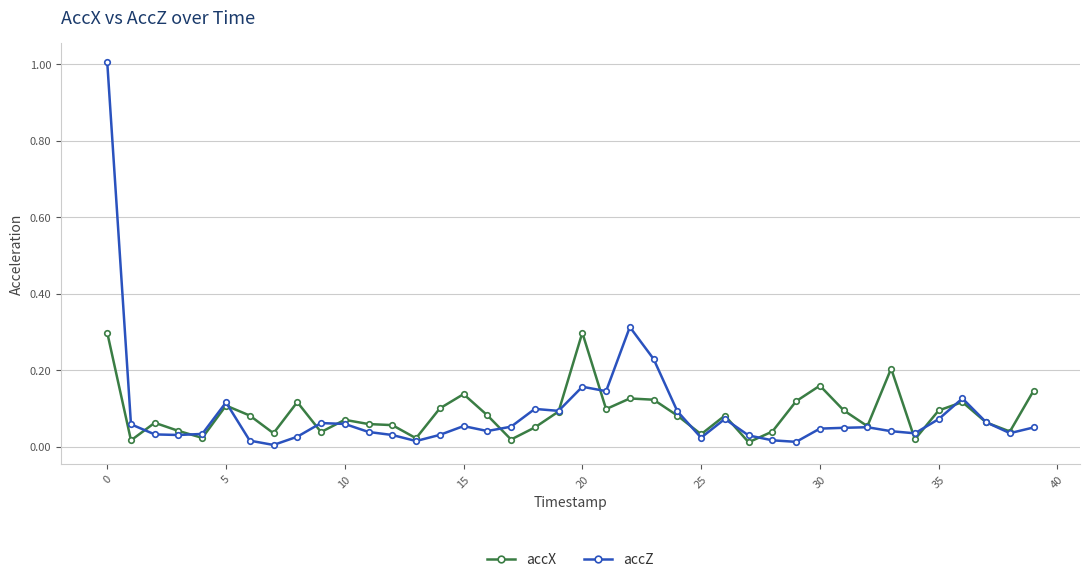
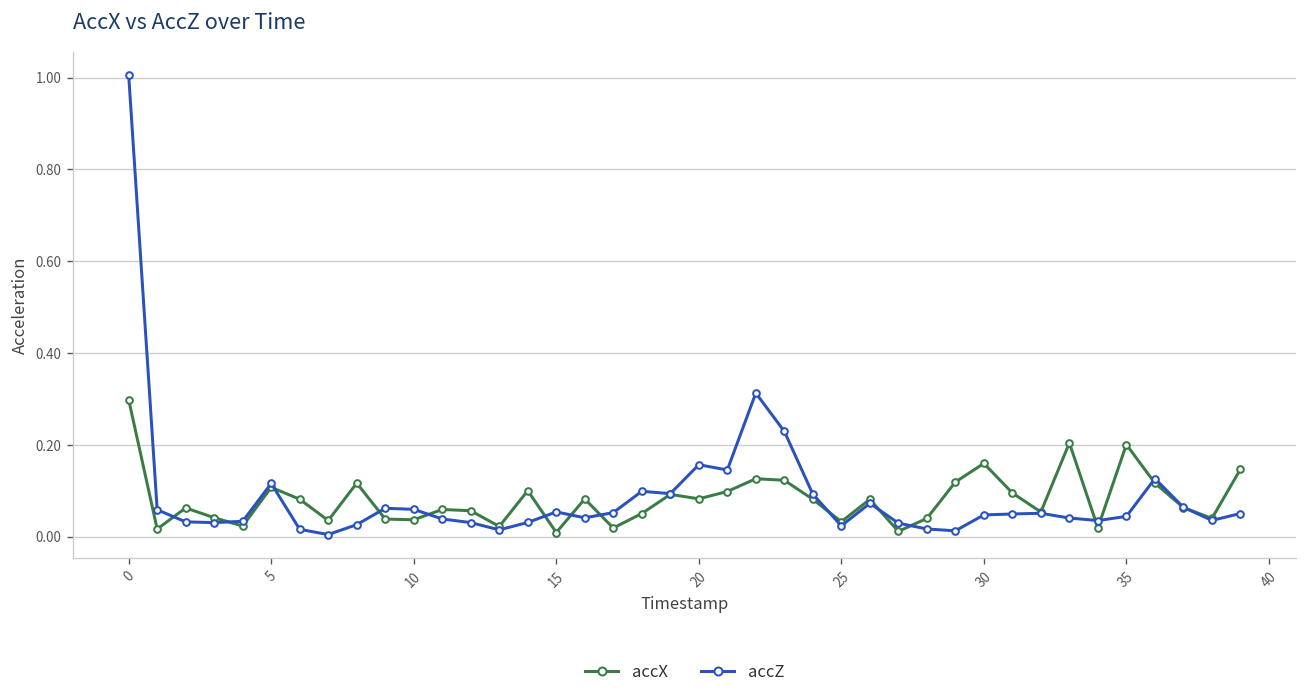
accX, 10: 0.07 -> 0.04
accX, 15: 0.14 -> 0.01
accX, 20: 0.30 -> 0.08
accX, 35: 0.09 -> 0.20
accZ, 35: 0.07 -> 0.04
